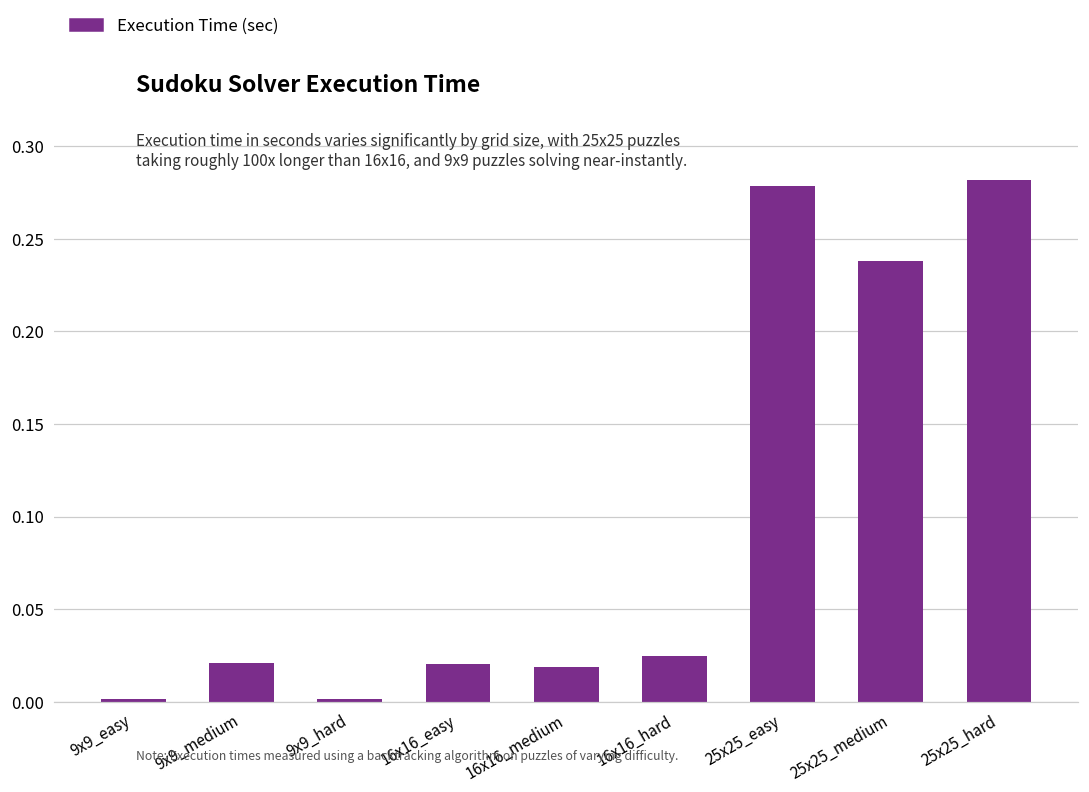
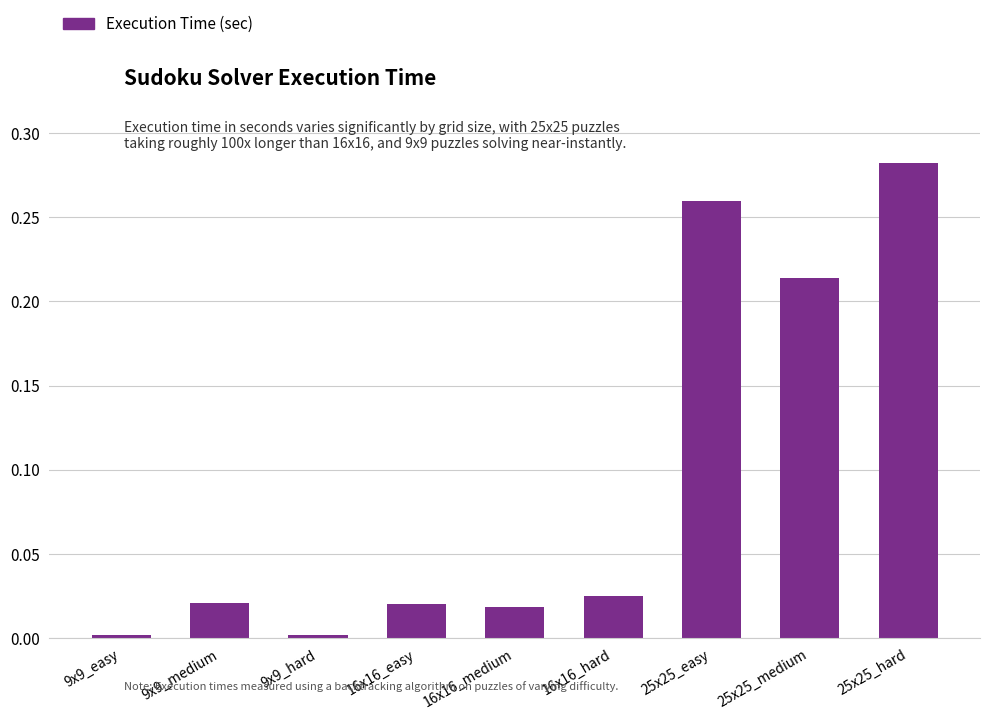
25x25_easy: 0.279 -> 0.260
25x25_medium: 0.238 -> 0.214
